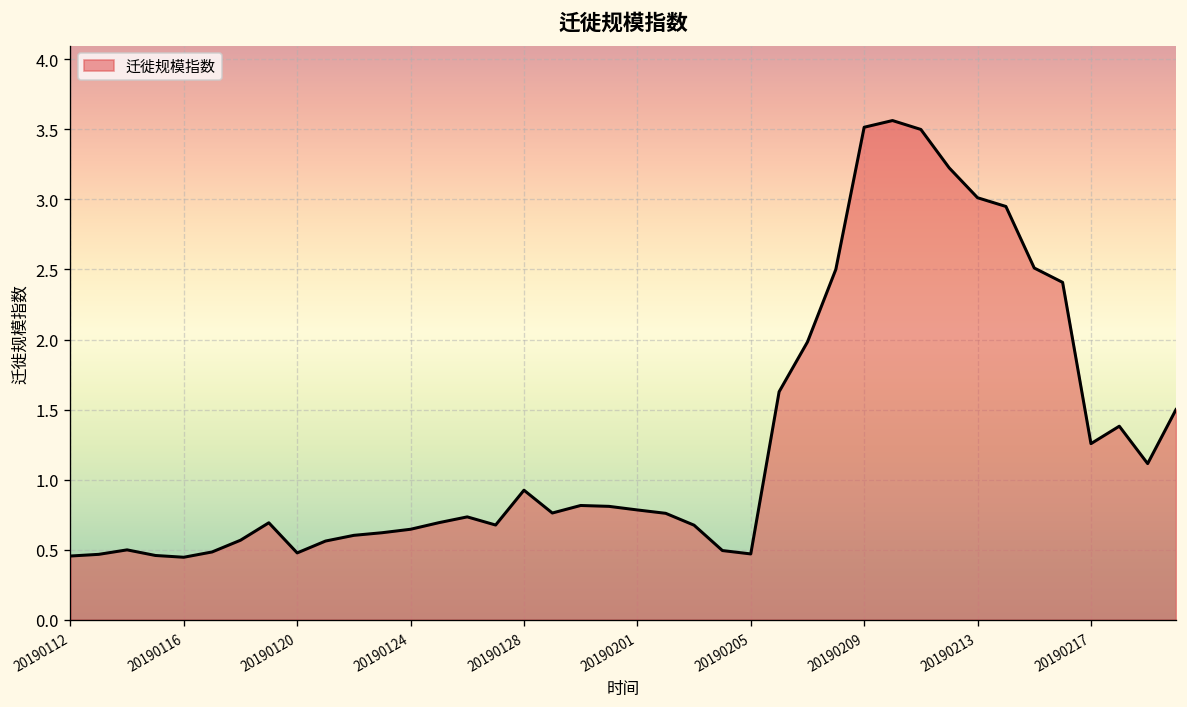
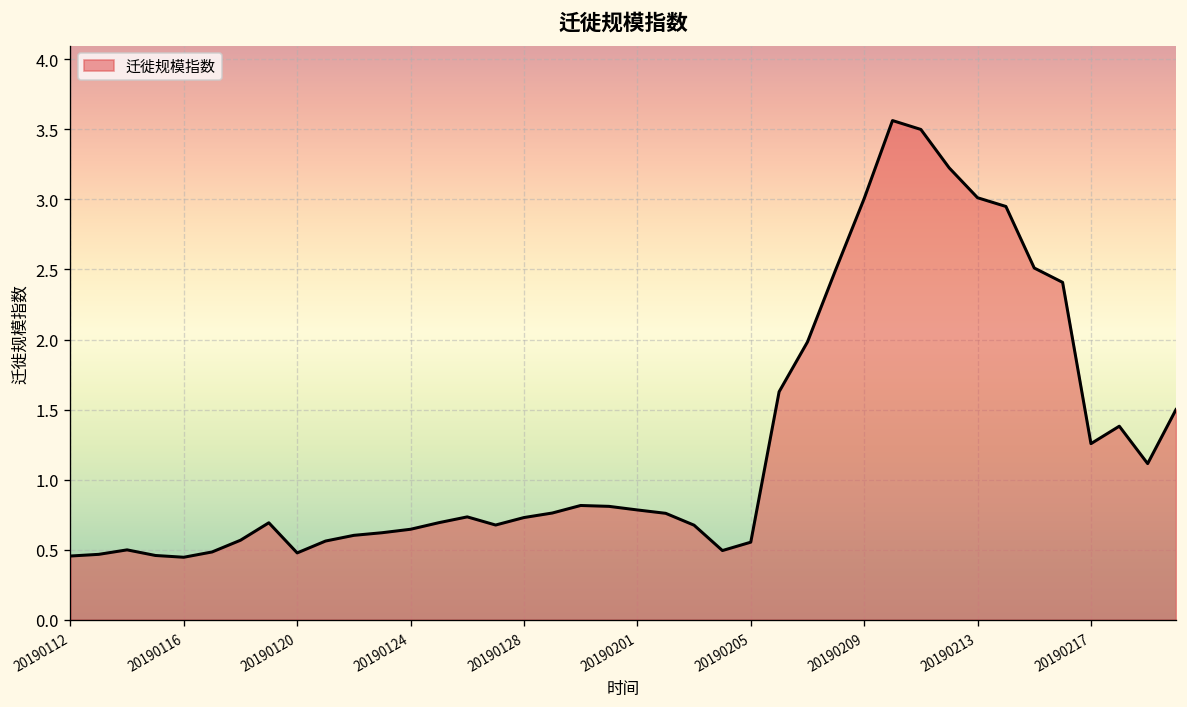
20190128: 0.92 -> 0.73
20190205: 0.47 -> 0.55
20190209: 3.52 -> 3.01
